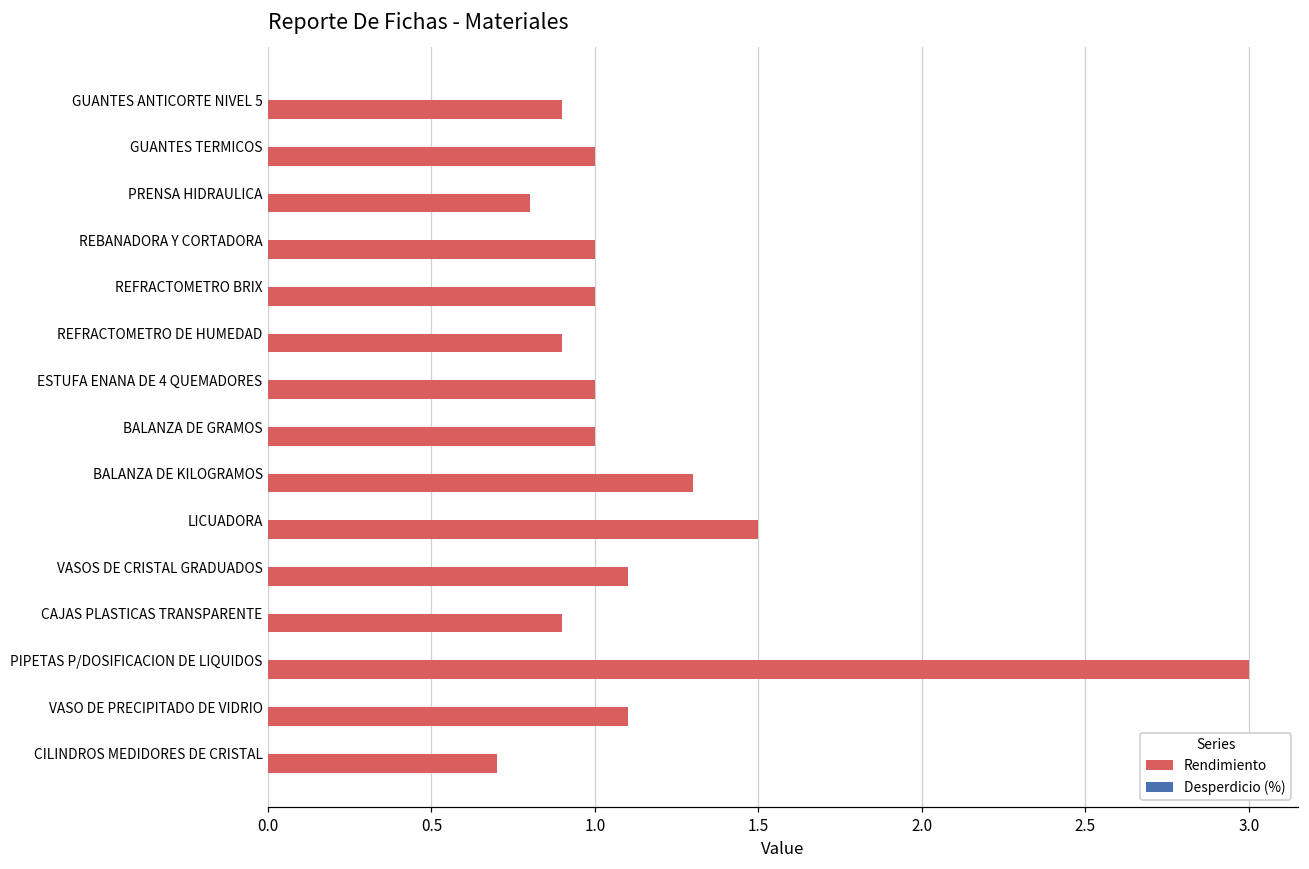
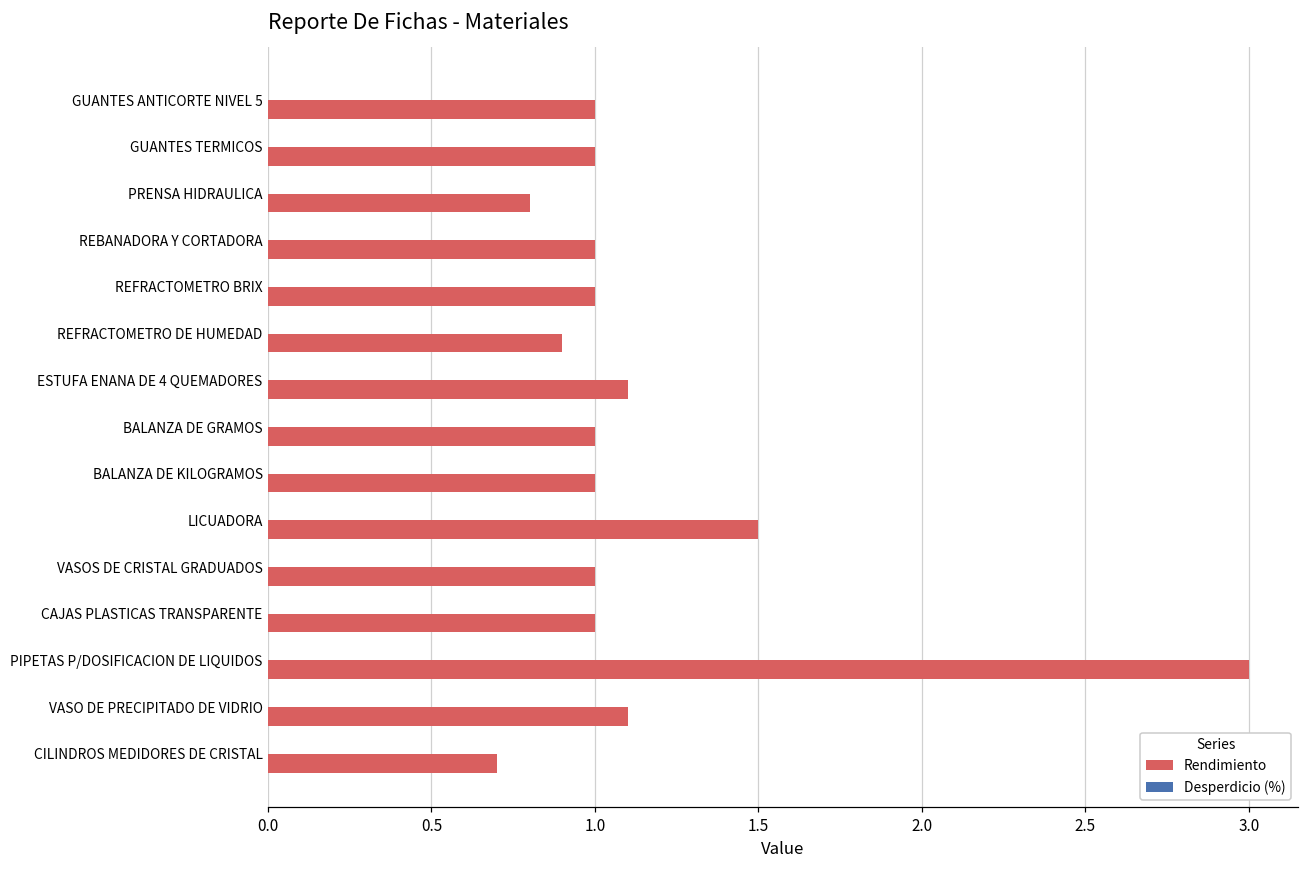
Rendimiento, GUANTES ANTICORTE NIVEL 5: 0.9 -> 1.0
Rendimiento, ESTUFA ENANA DE 4 QUEMADORES: 1.0 -> 1.1
Rendimiento, BALANZA DE KILOGRAMOS: 1.3 -> 1.0
Rendimiento, VASOS DE CRISTAL GRADUADOS: 1.1 -> 1.0
Rendimiento, CAJAS PLASTICAS TRANSPARENTE: 0.9 -> 1.0
